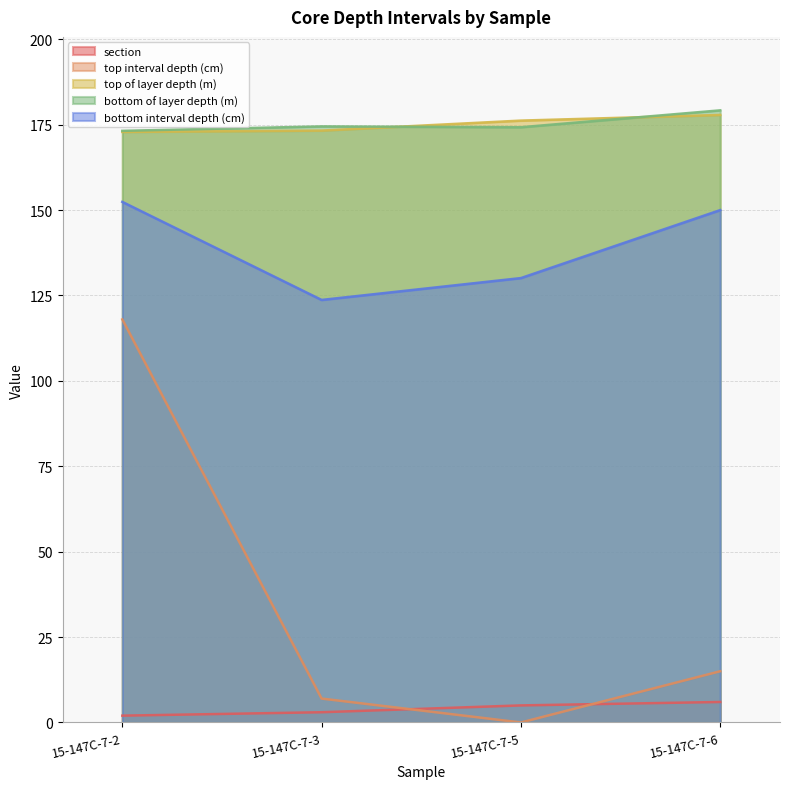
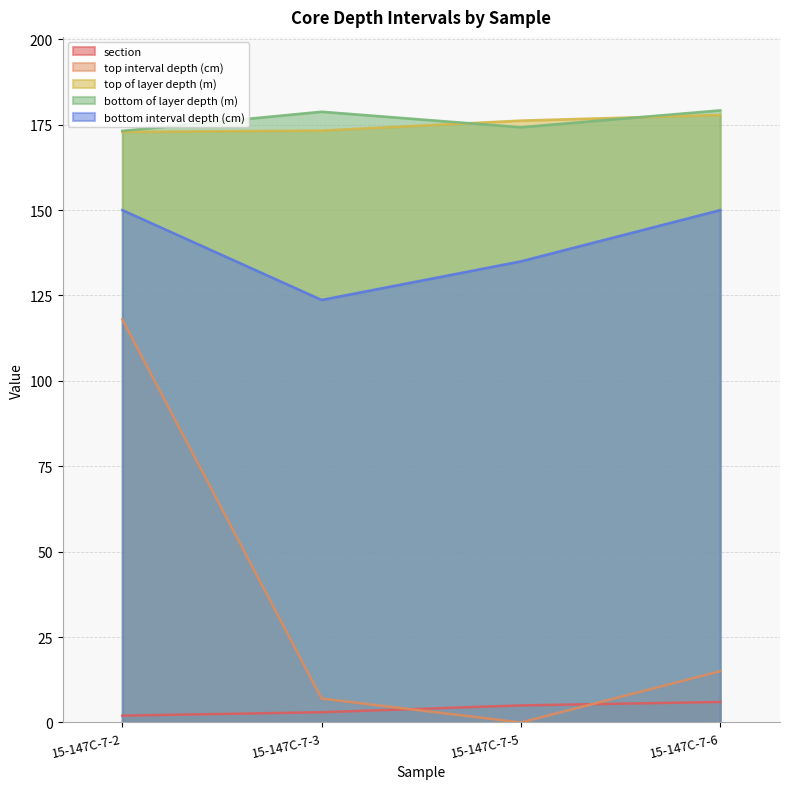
bottom interval depth (cm), 15-147C-7-2: 152 -> 150
bottom of layer depth (m), 15-147C-7-3: 175 -> 179
bottom interval depth (cm), 15-147C-7-5: 130 -> 135
